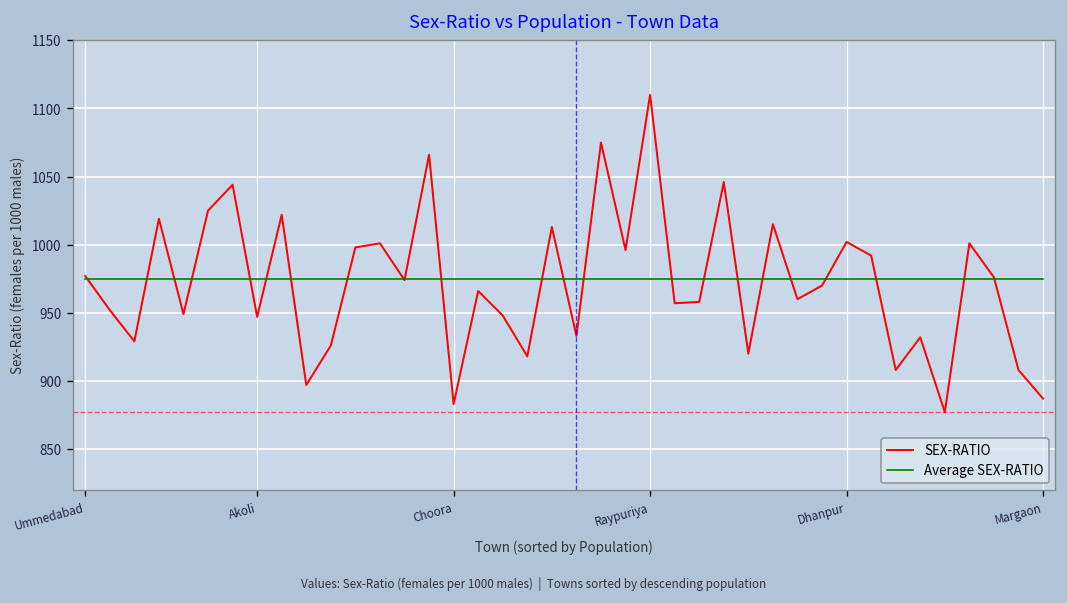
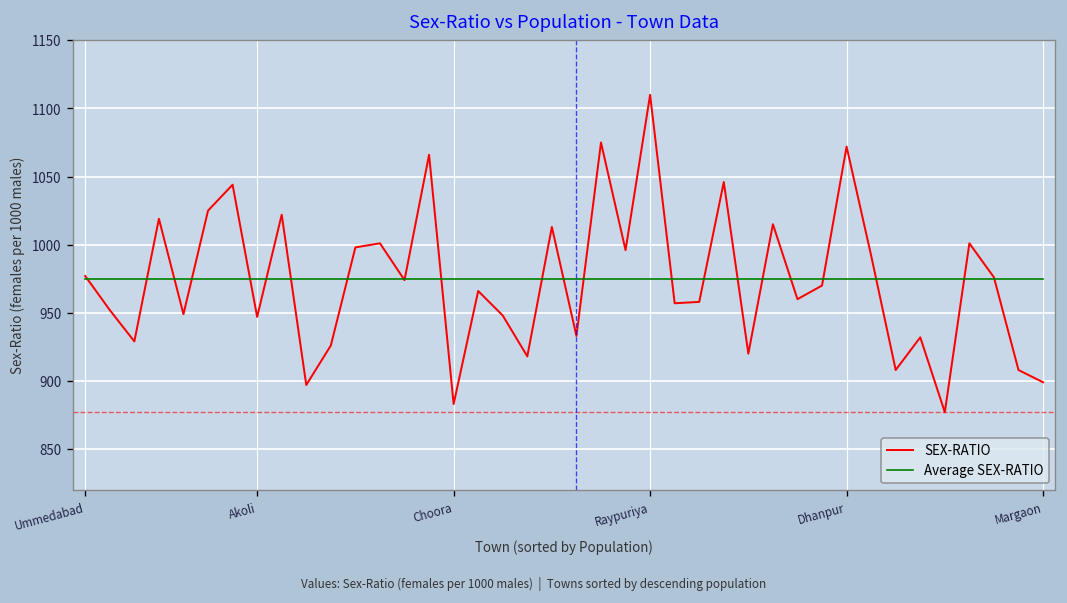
SEX-RATIO, Dhanpur: 1002 -> 1072
SEX-RATIO, Margaon: 887 -> 899
